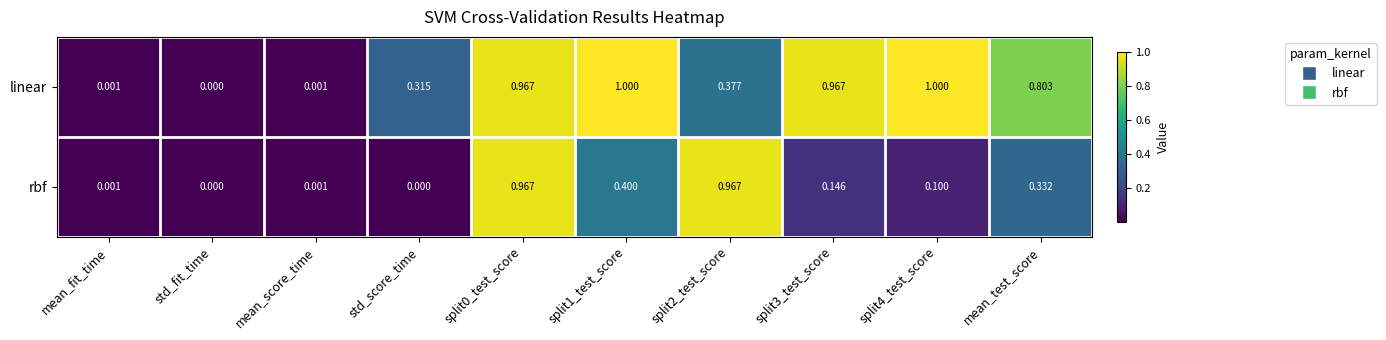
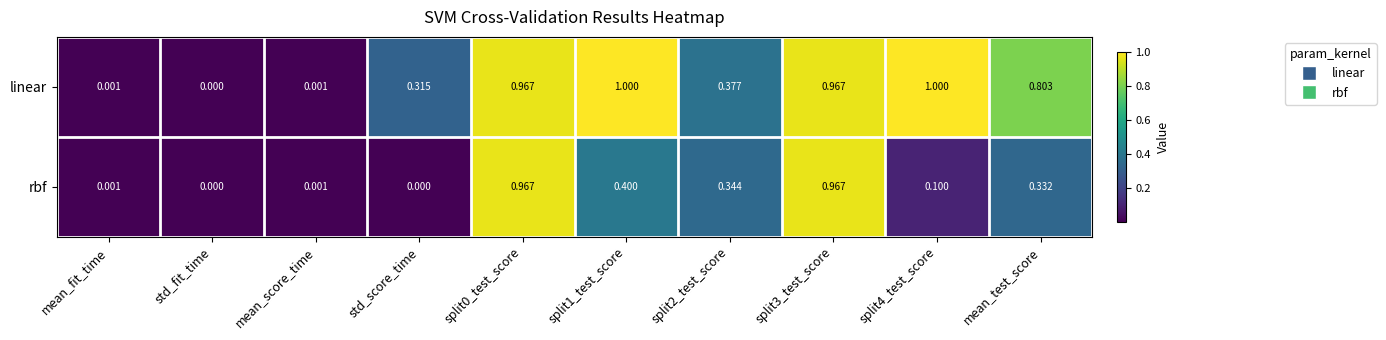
rbf, split2_test_score: 0.967 -> 0.344
rbf, split3_test_score: 0.146 -> 0.967
